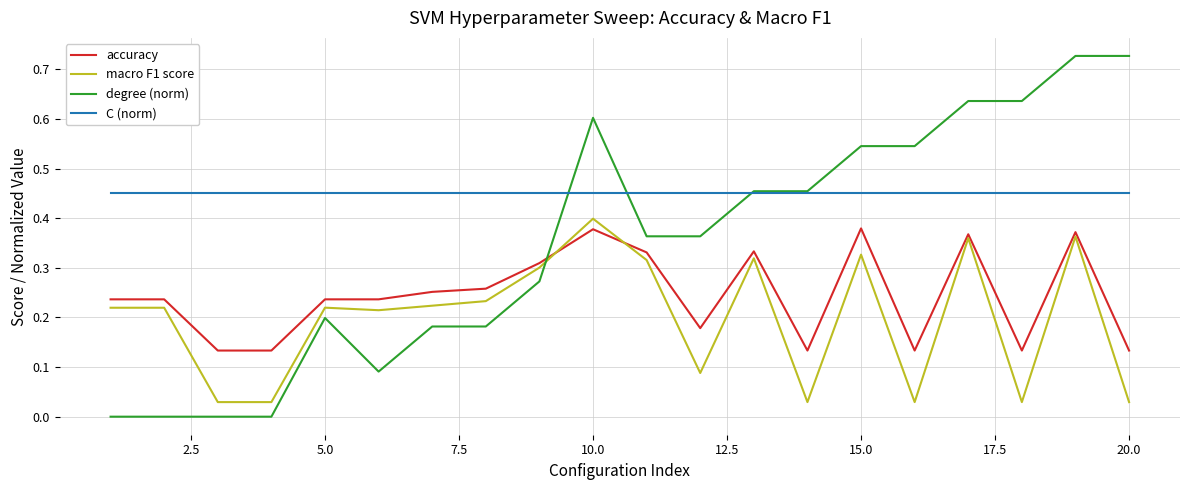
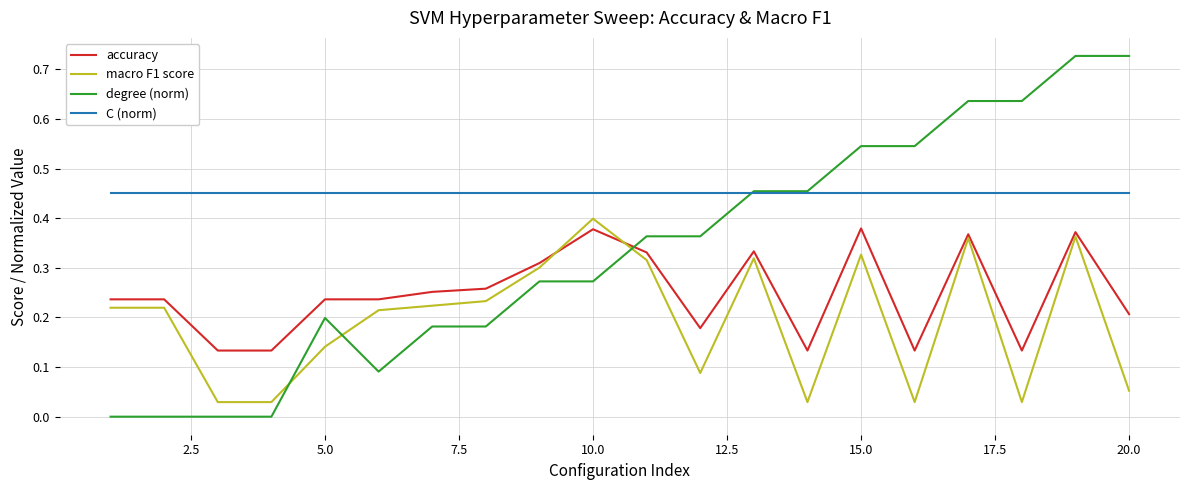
macro F1 score, 5.0: 0.22 -> 0.14
degree (norm), 10.0: 0.60 -> 0.27
accuracy, 20.0: 0.13 -> 0.21
macro F1 score, 20.0: 0.03 -> 0.05
